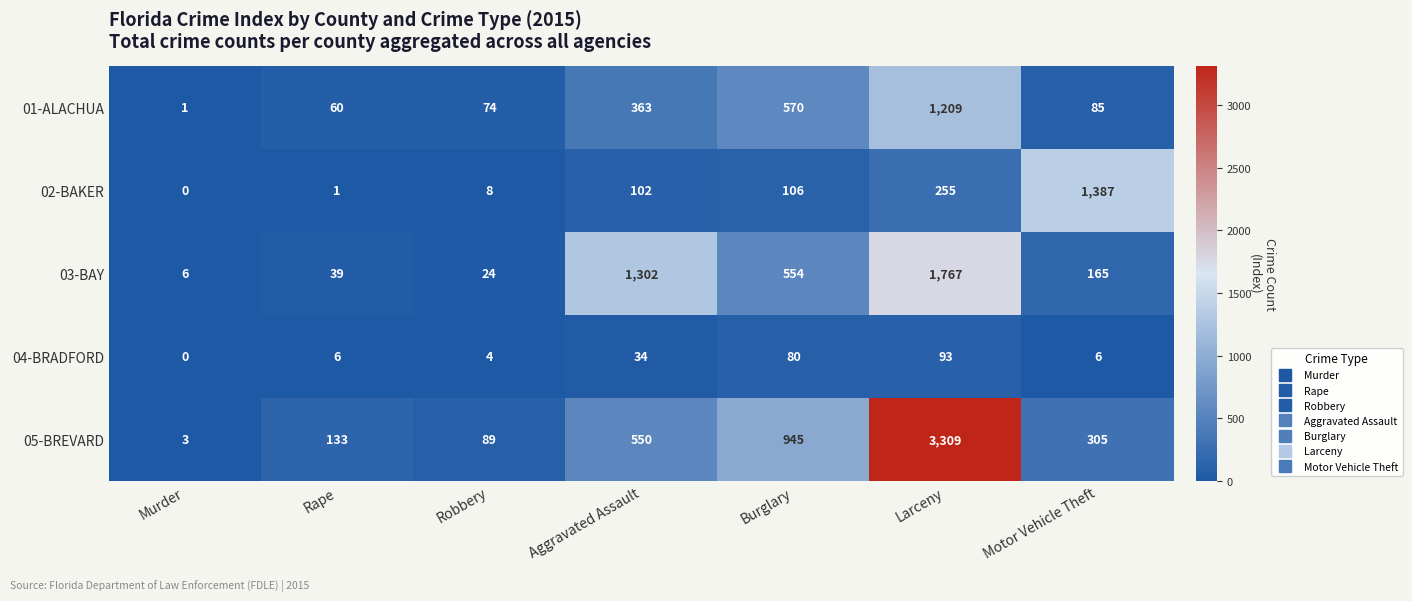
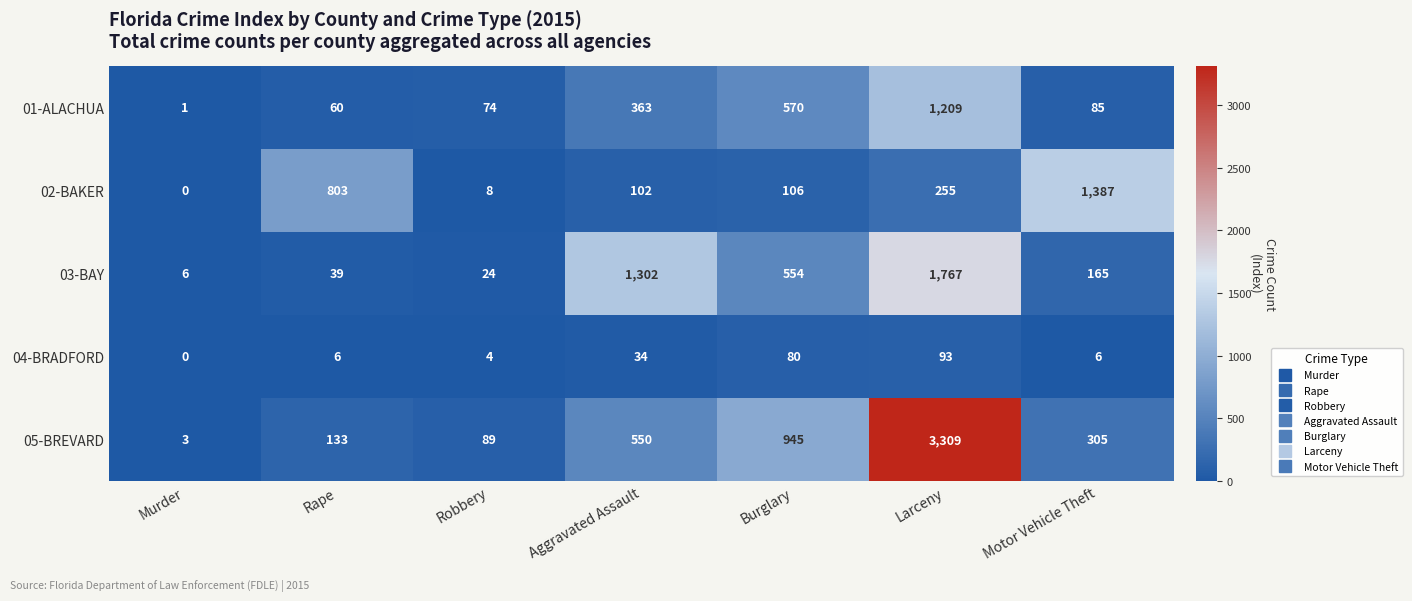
02-BAKER, Rape: 1 -> 803
